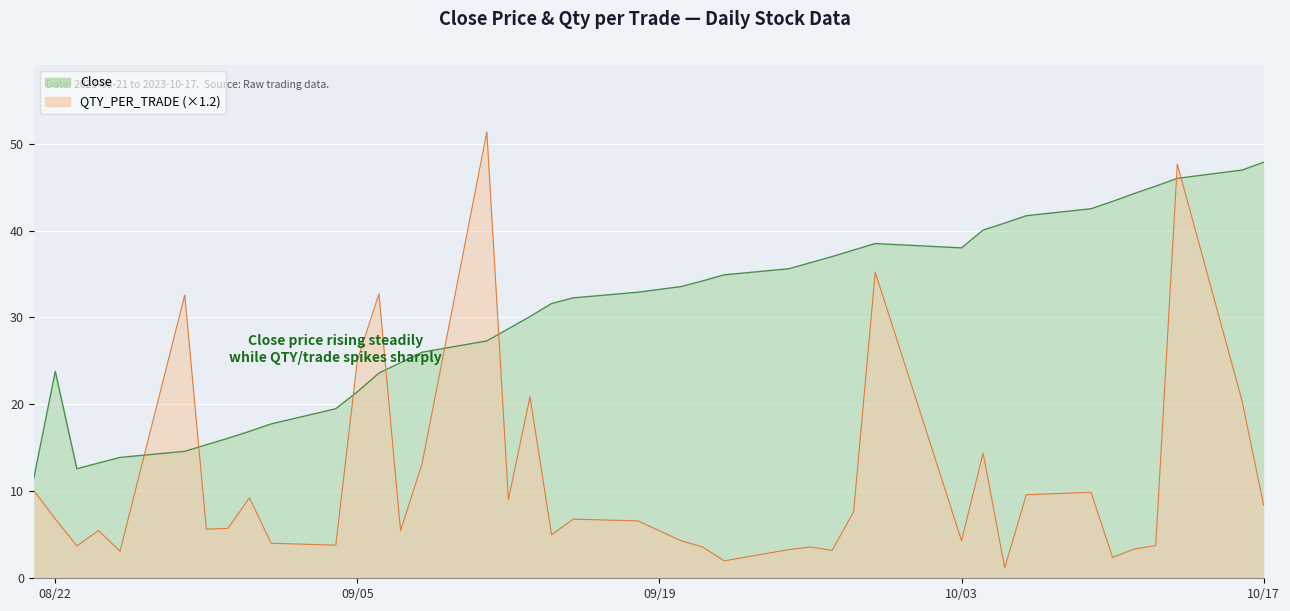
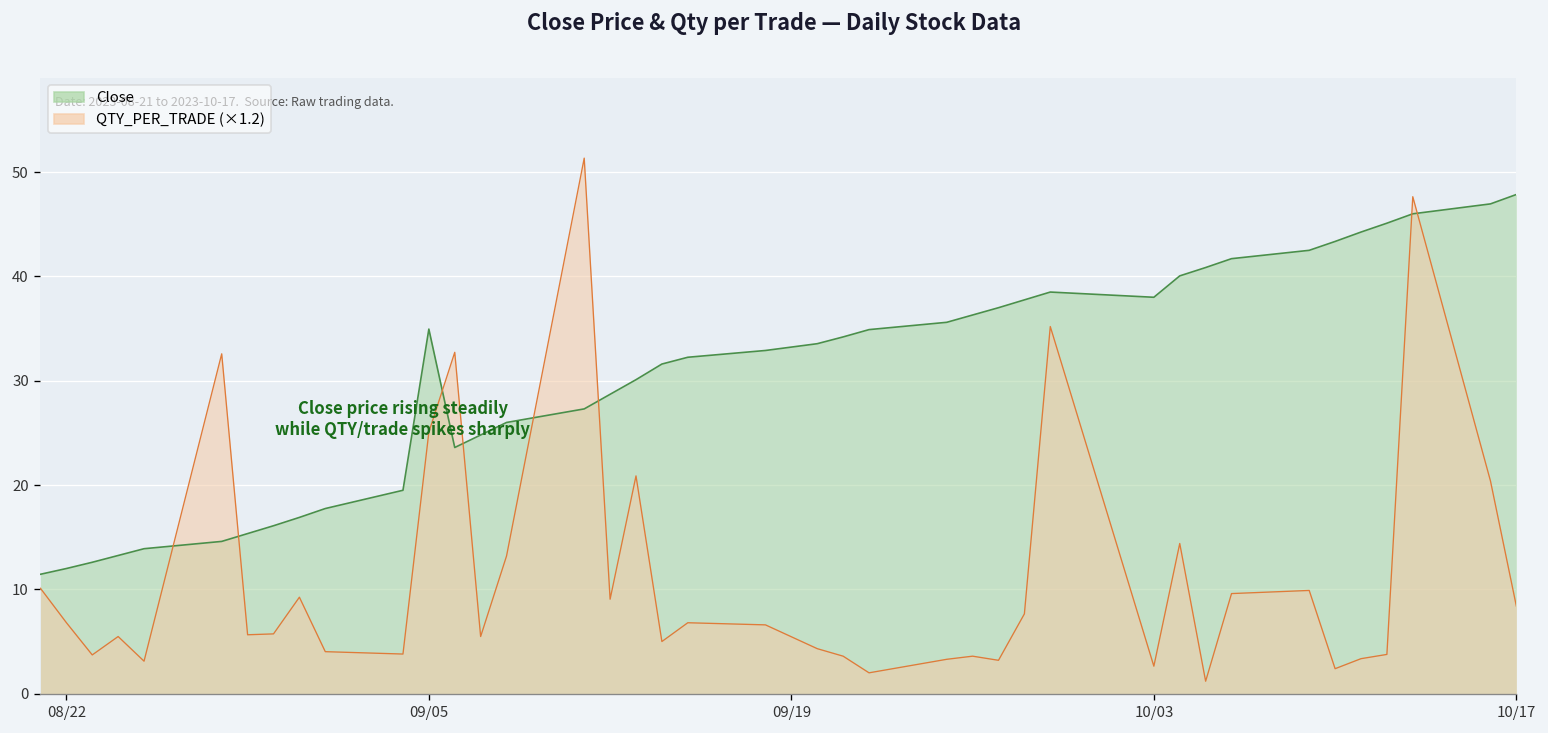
Close, 08/22: 24 -> 12
Close, 09/05: 21 -> 35
QTY_PER_TRADE (×1.2), 10/03: 4 -> 3
